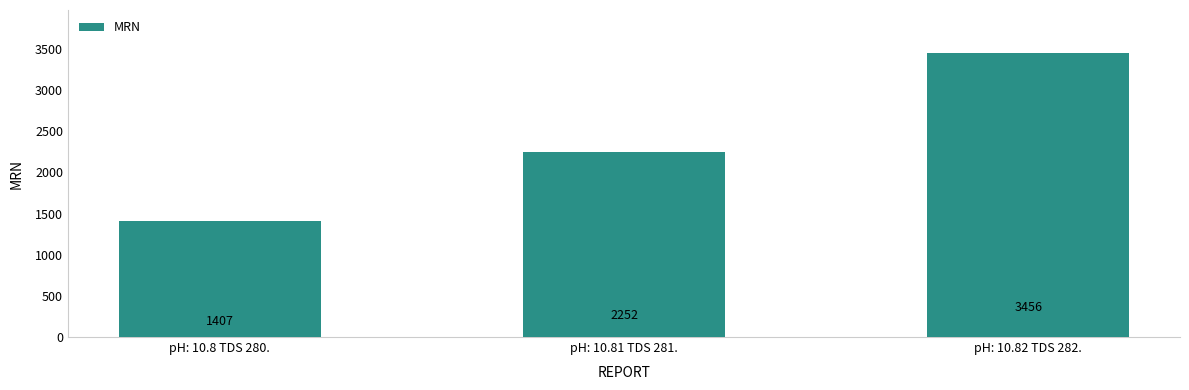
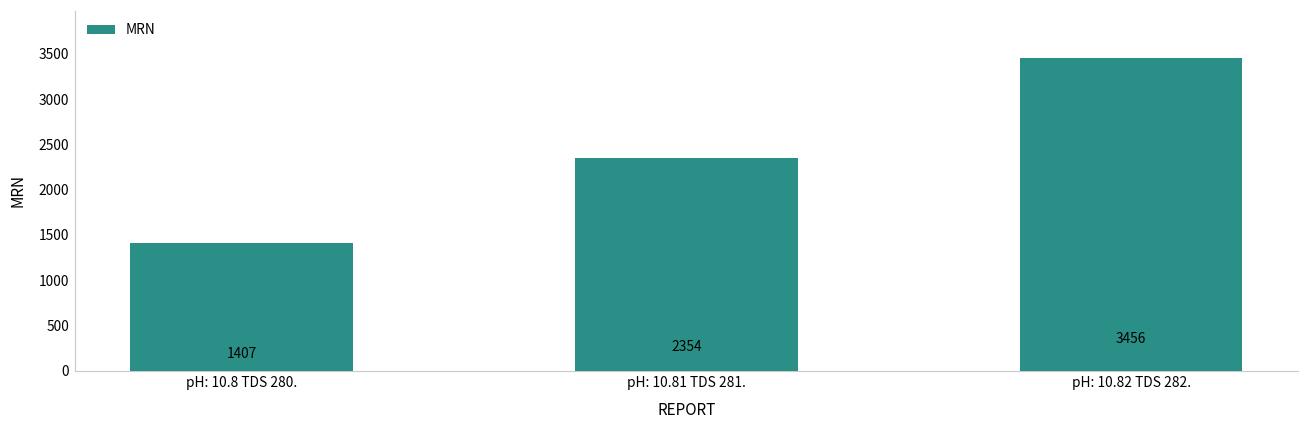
pH: 10.81 TDS 281.: 2252 -> 2354
